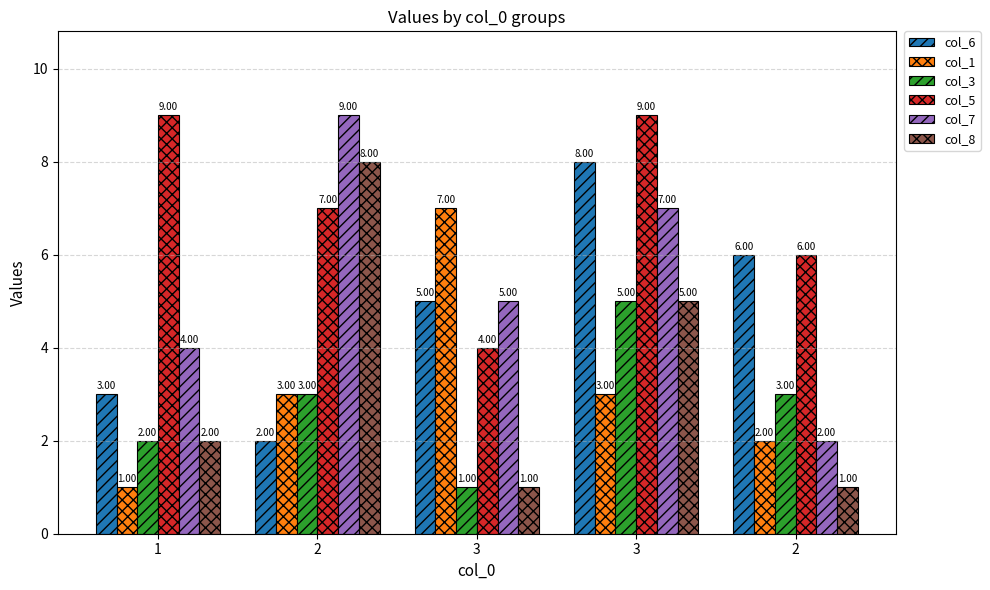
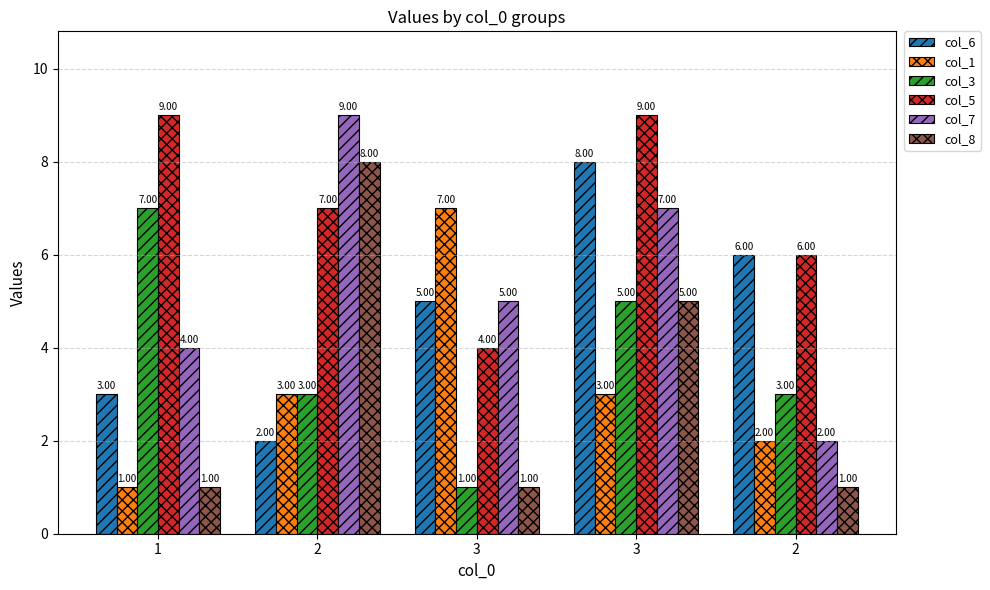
col_3, 1: 2.00 -> 7.00
col_8, 1: 2.00 -> 1.00
